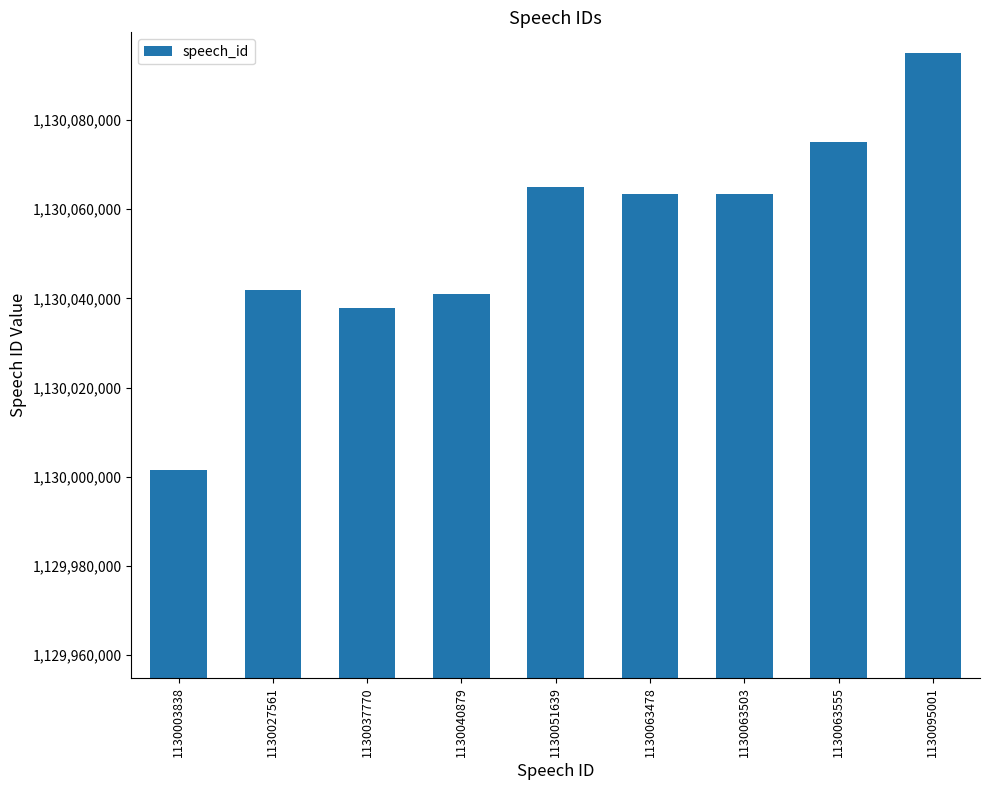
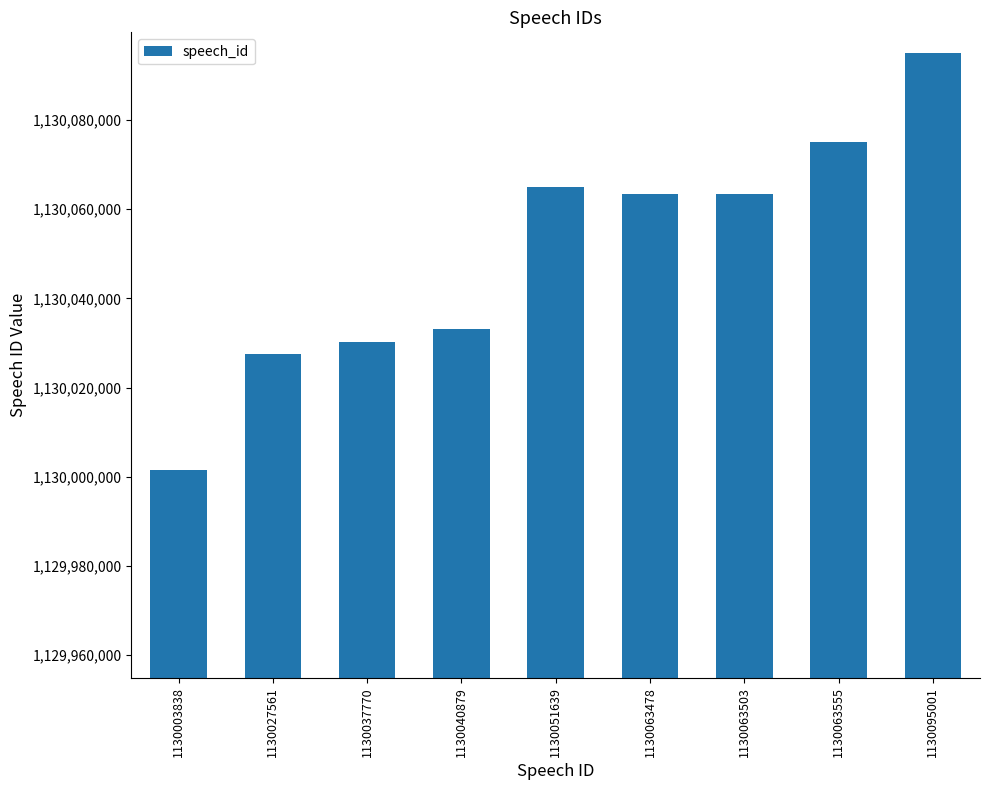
1130027561: 1,130,042,000 -> 1,130,028,000
1130037770: 1,130,038,000 -> 1,130,030,000
1130040879: 1,130,041,000 -> 1,130,033,000
